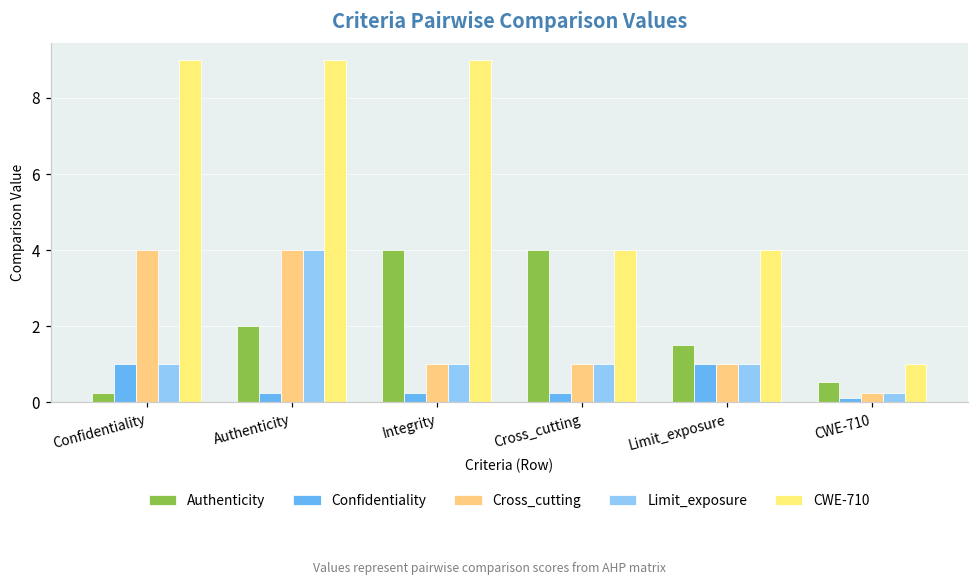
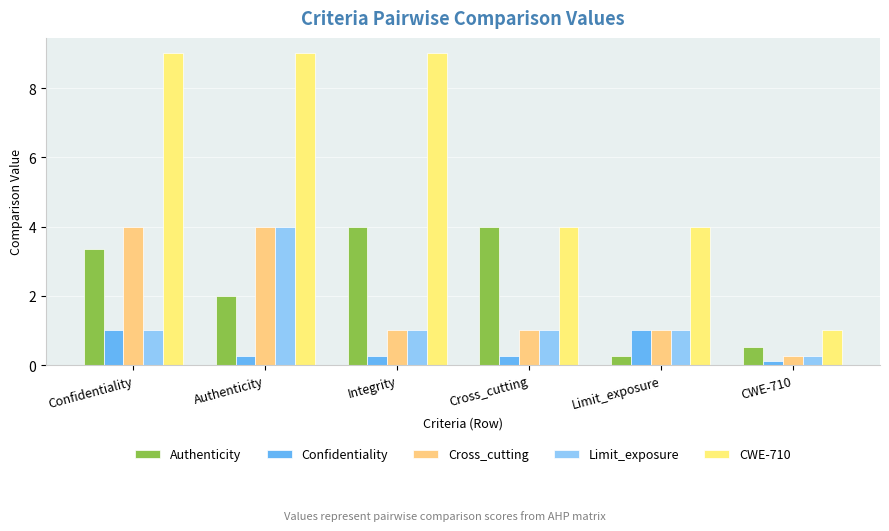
Authenticity, Confidentiality: 0.3 -> 3.4
Authenticity, Limit_exposure: 1.5 -> 0.3
